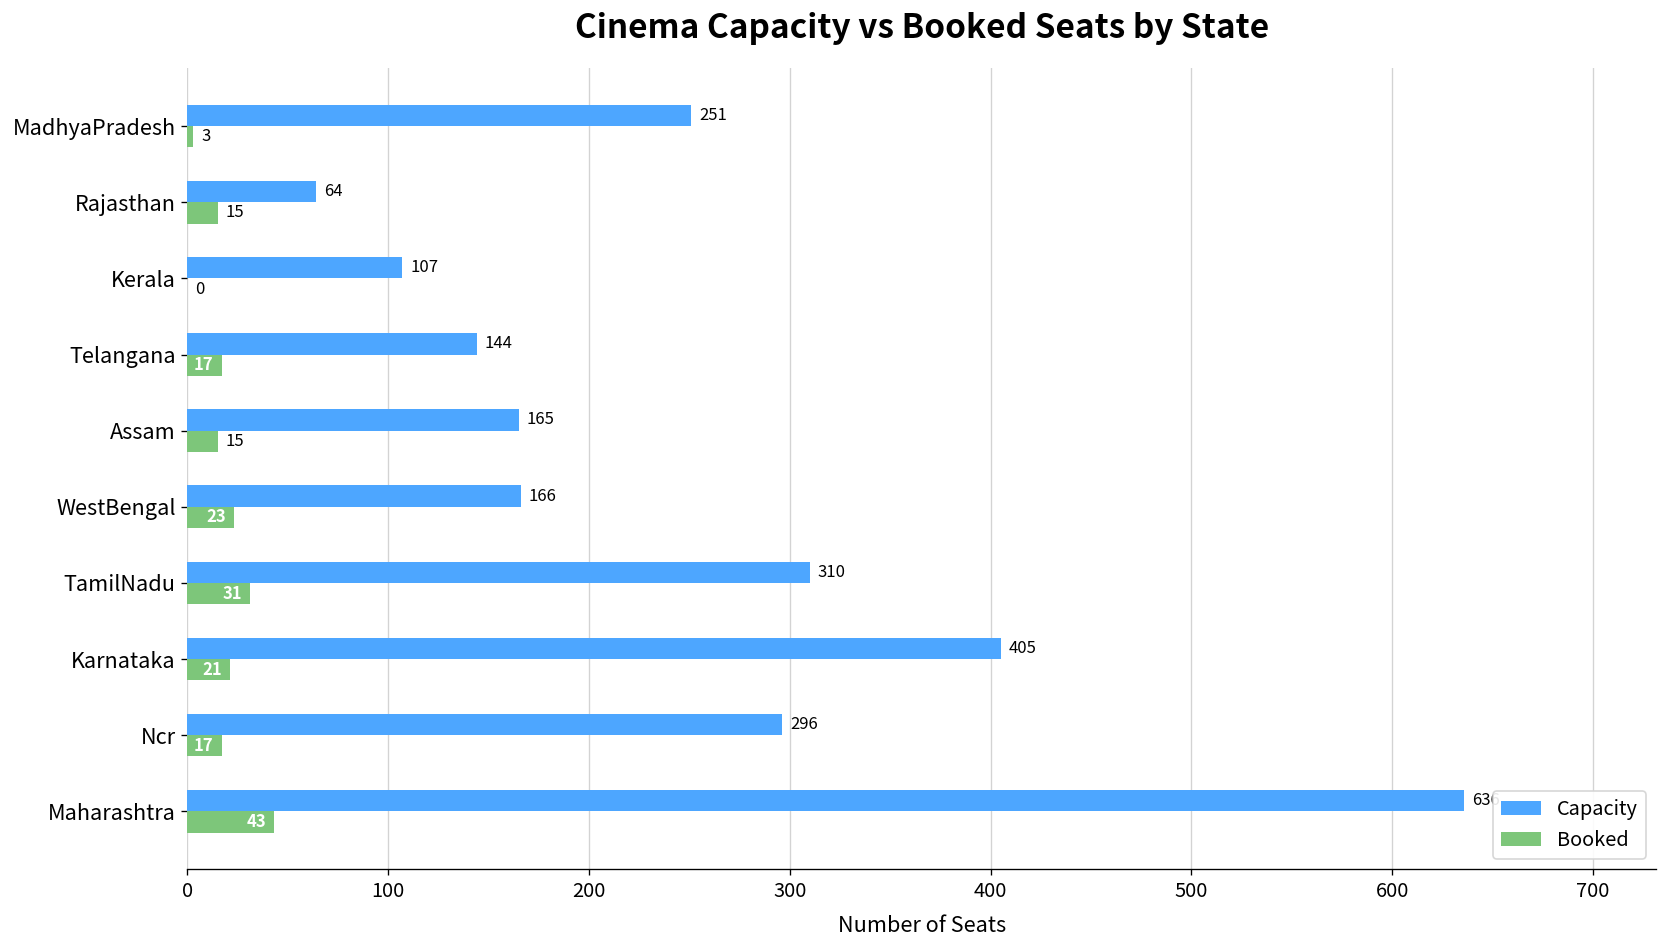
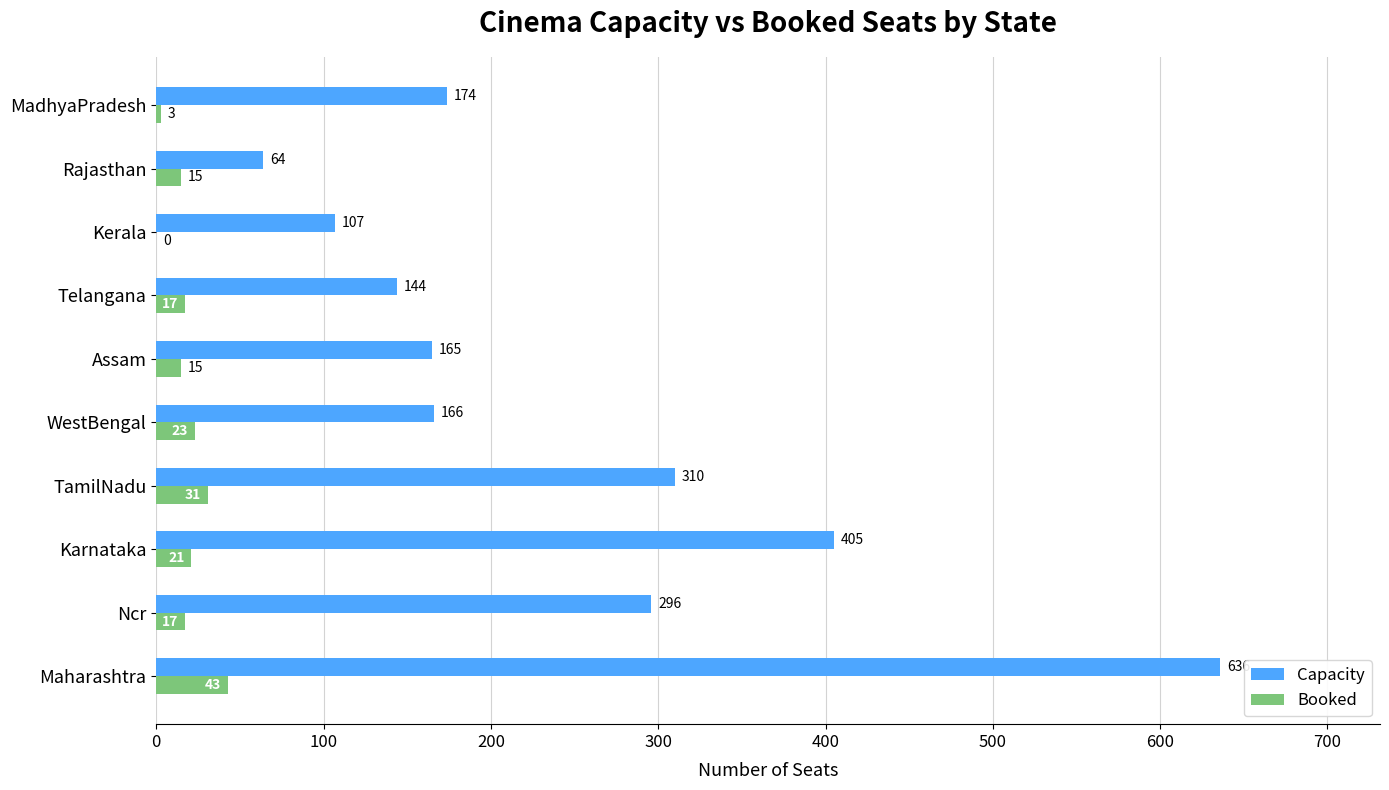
Capacity, MadhyaPradesh: 251 -> 174
